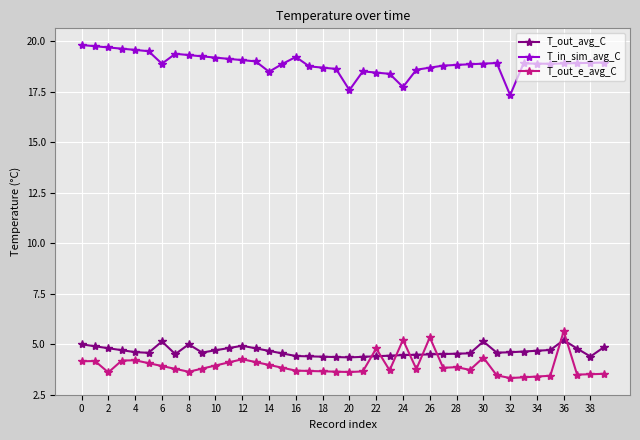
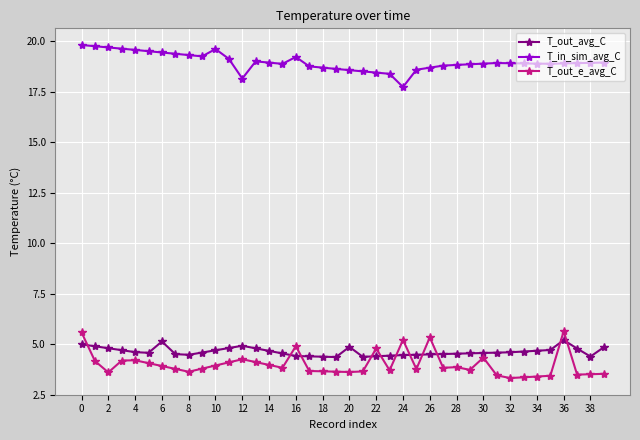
T_out_e_avg_C, 0: 4.1 -> 5.6
T_in_sim_avg_C, 6: 18.9 -> 19.4
T_out_avg_C, 8: 5.0 -> 4.5
T_in_sim_avg_C, 10: 19.2 -> 19.6
T_in_sim_avg_C, 12: 19.1 -> 18.1
T_in_sim_avg_C, 14: 18.5 -> 18.9
T_out_e_avg_C, 16: 3.7 -> 4.9
T_out_avg_C, 20: 4.3 -> 4.9
T_in_sim_avg_C, 20: 17.6 -> 18.6
T_out_avg_C, 30: 5.1 -> 4.6
T_in_sim_avg_C, 32: 17.3 -> 18.9
